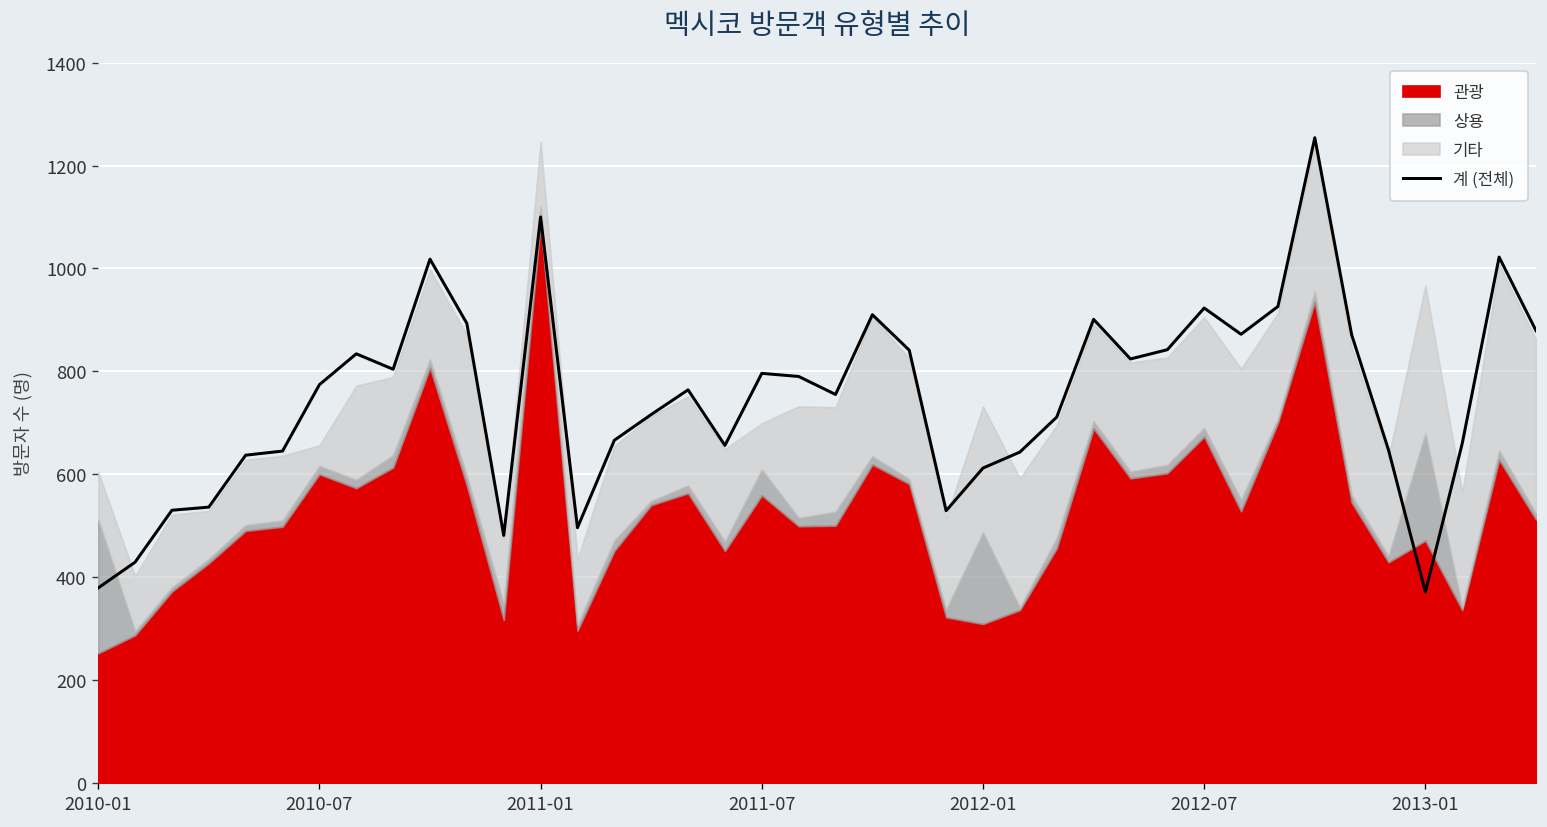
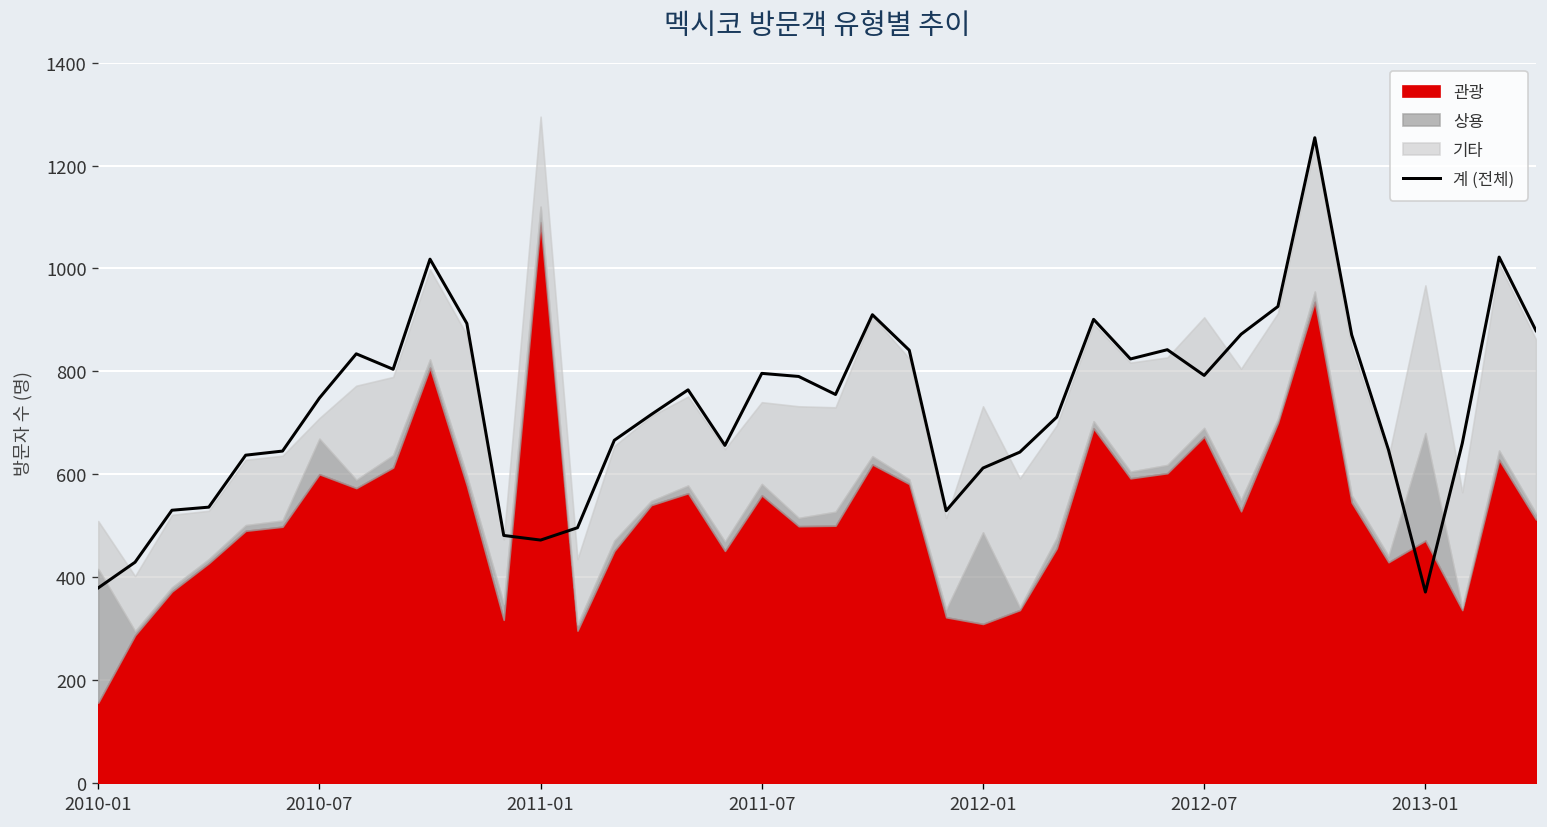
관광, 2010-01: 250 -> 160
계 (전체), 2010-07: 770 -> 750
상용, 2010-07: 20 -> 70
계 (전체), 2011-01: 1100 -> 470
기타, 2011-01: 130 -> 180
상용, 2011-07: 50 -> 20
기타, 2011-07: 90 -> 160
계 (전체), 2012-07: 920 -> 790
